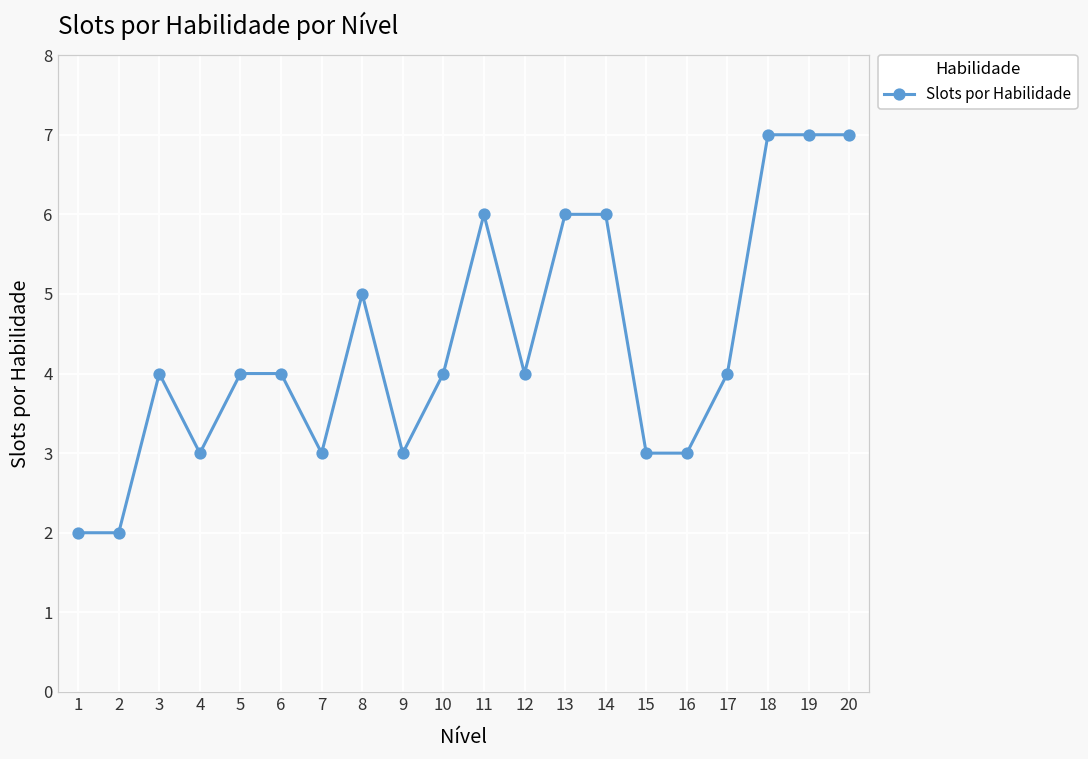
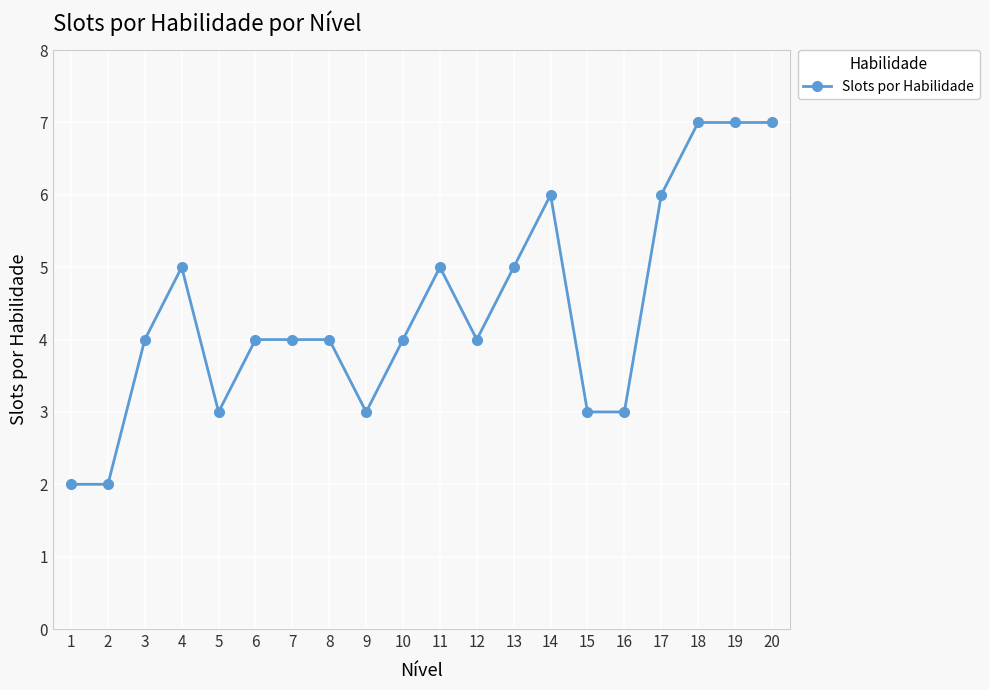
4: 3 -> 5
5: 4 -> 3
7: 3 -> 4
8: 5 -> 4
11: 6 -> 5
13: 6 -> 5
17: 4 -> 6
